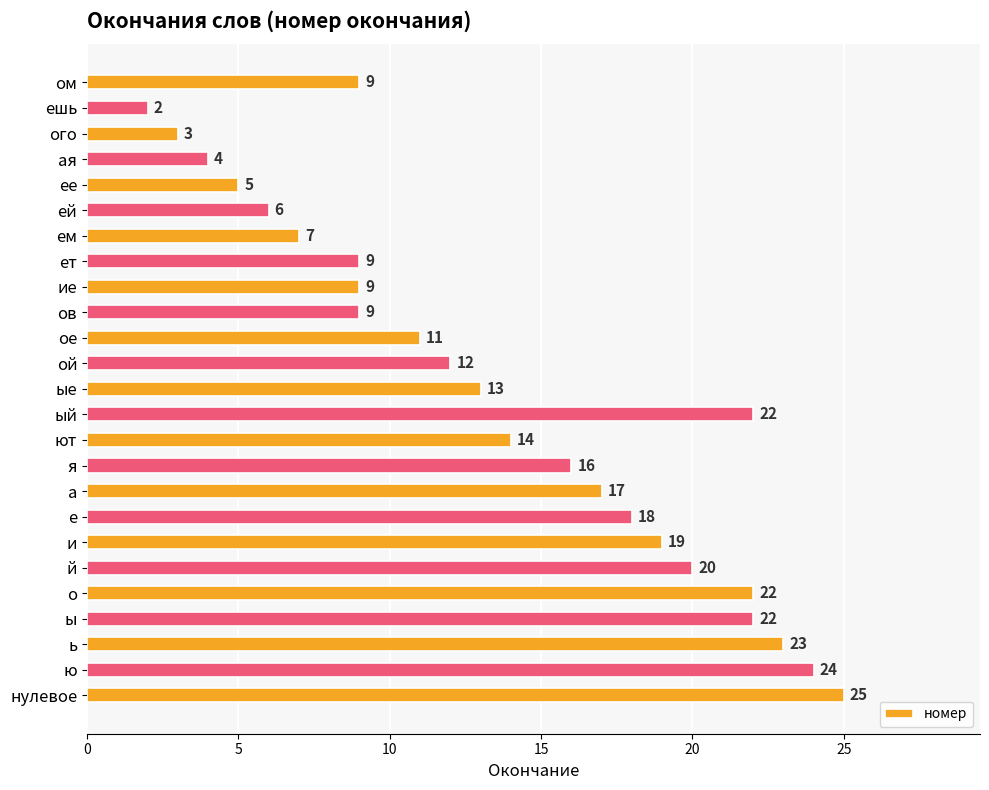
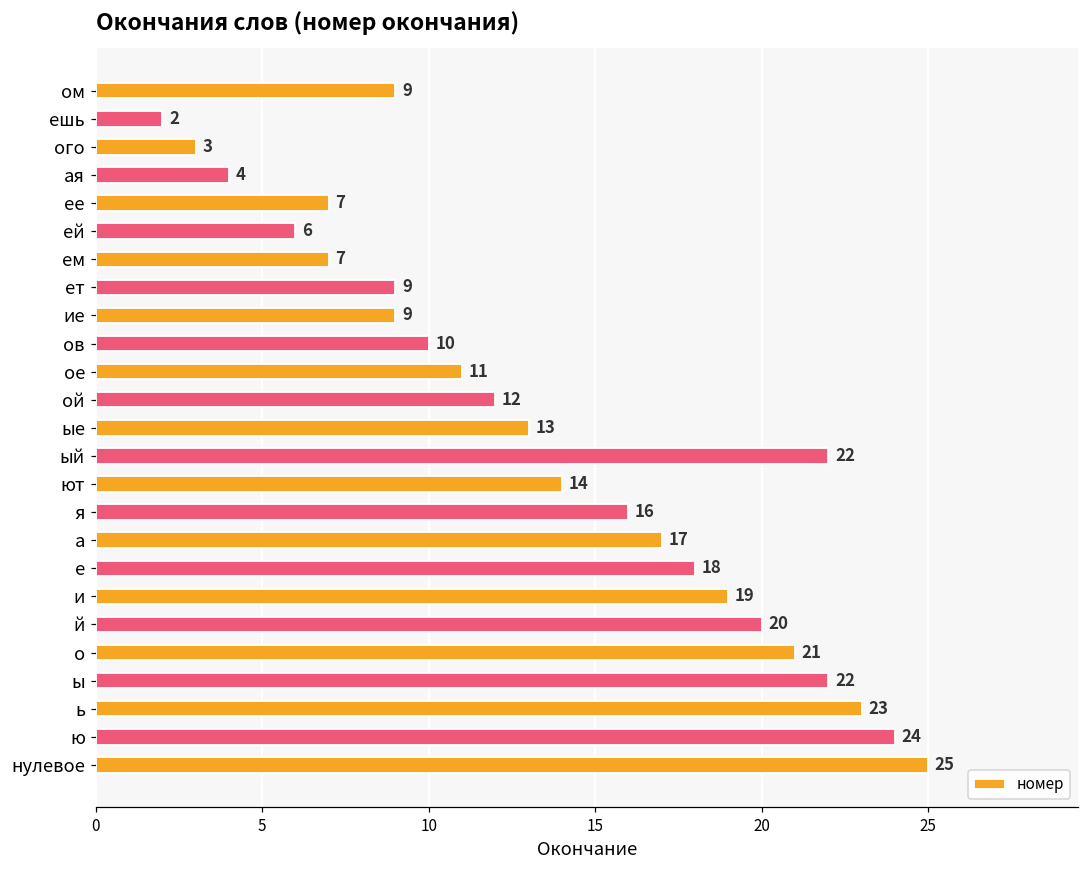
ее: 5 -> 7
ов: 9 -> 10
о: 22 -> 21
